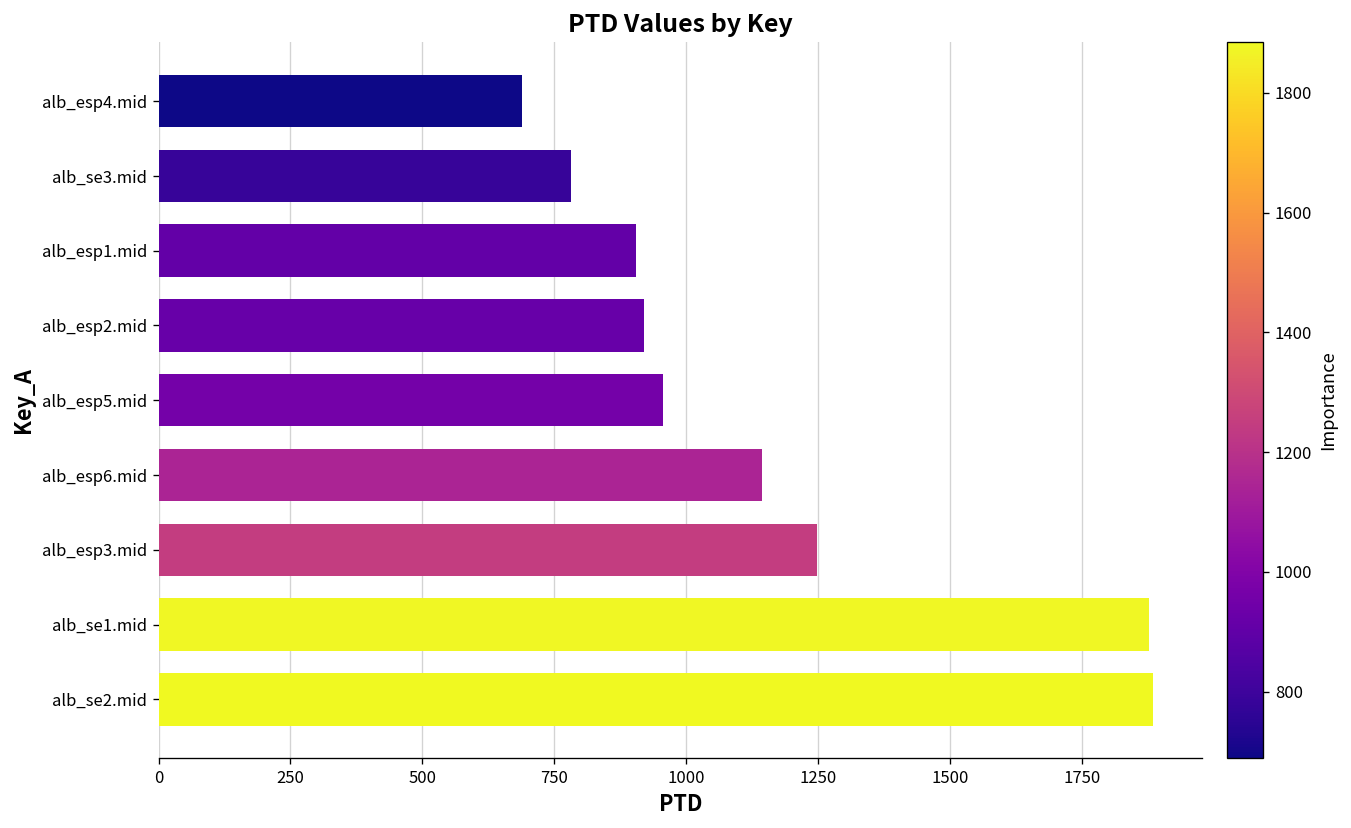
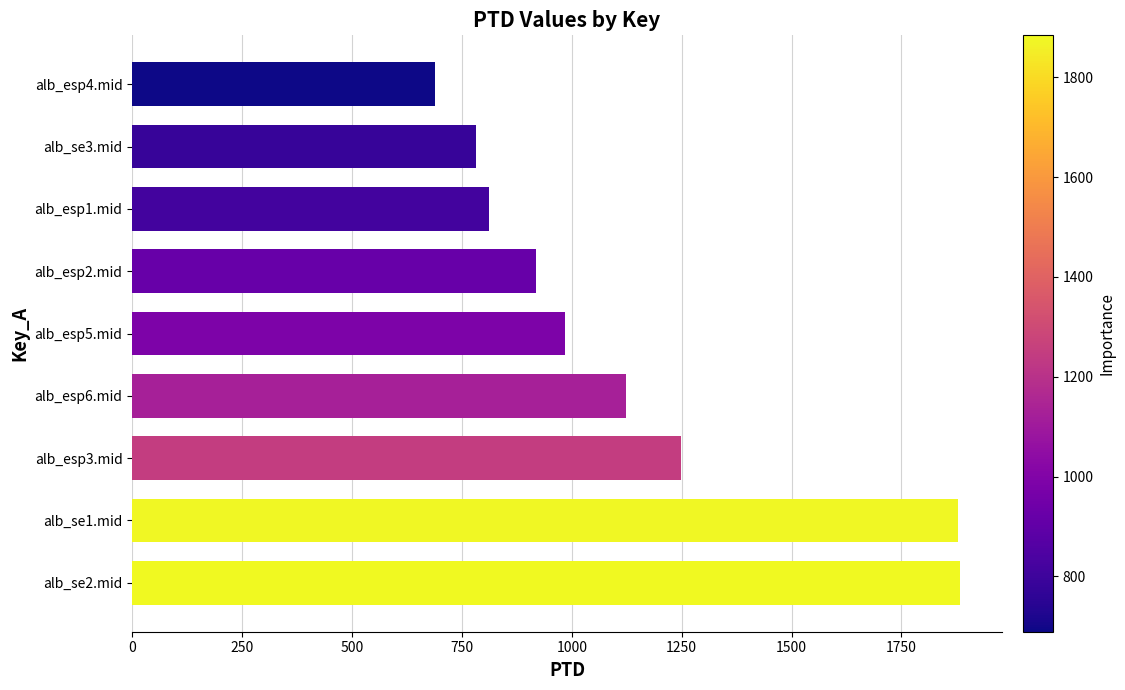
alb_esp1.mid: 900 -> 810
alb_esp5.mid: 960 -> 980
alb_esp6.mid: 1140 -> 1120
